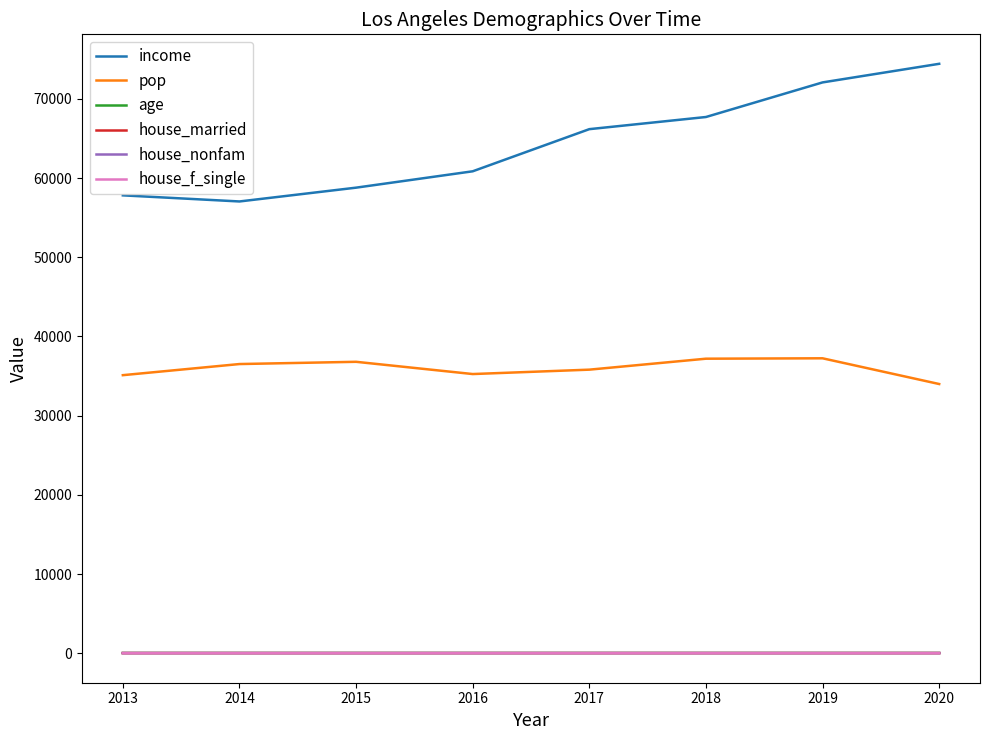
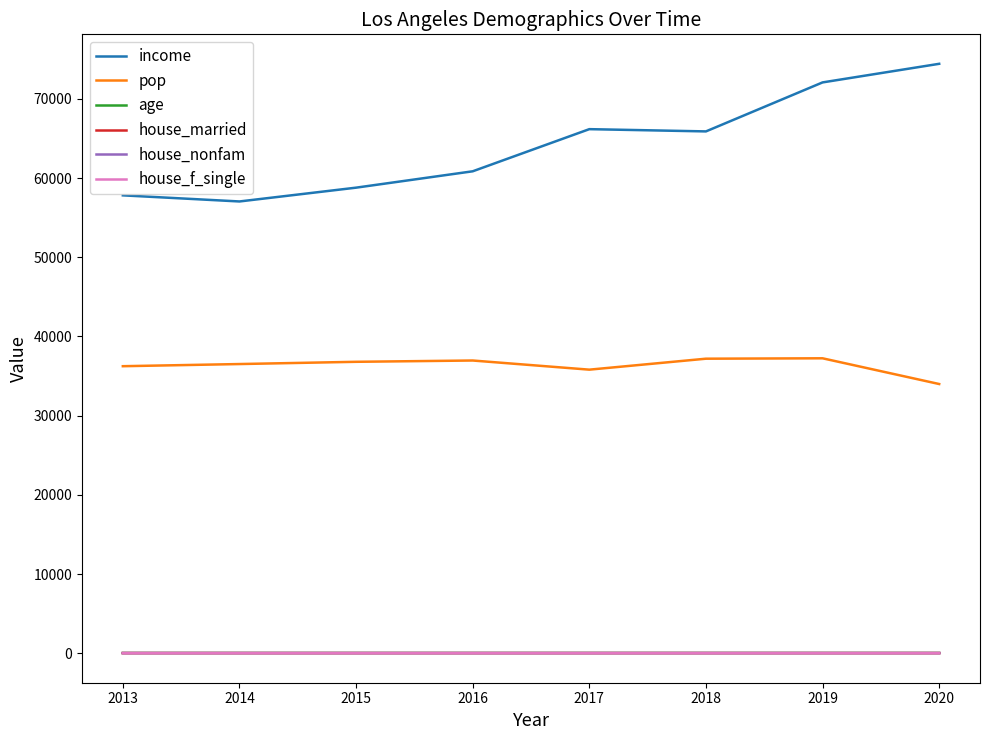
pop, 2013: 35000 -> 36000
pop, 2016: 35000 -> 37000
income, 2018: 68000 -> 66000
